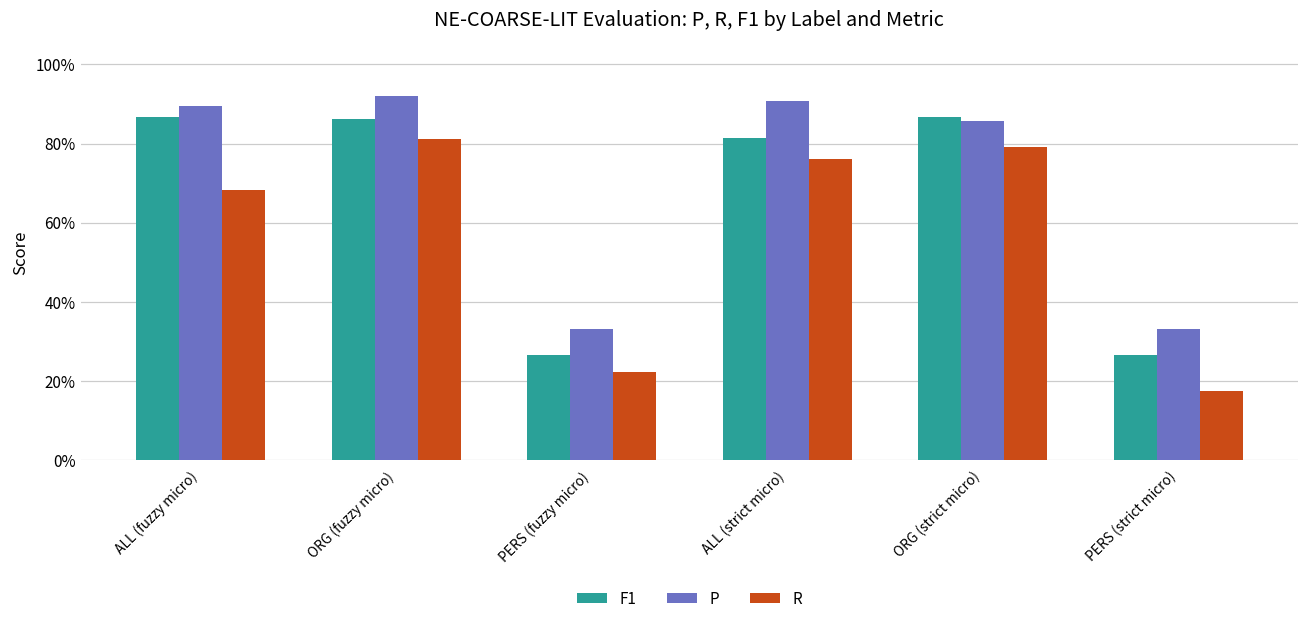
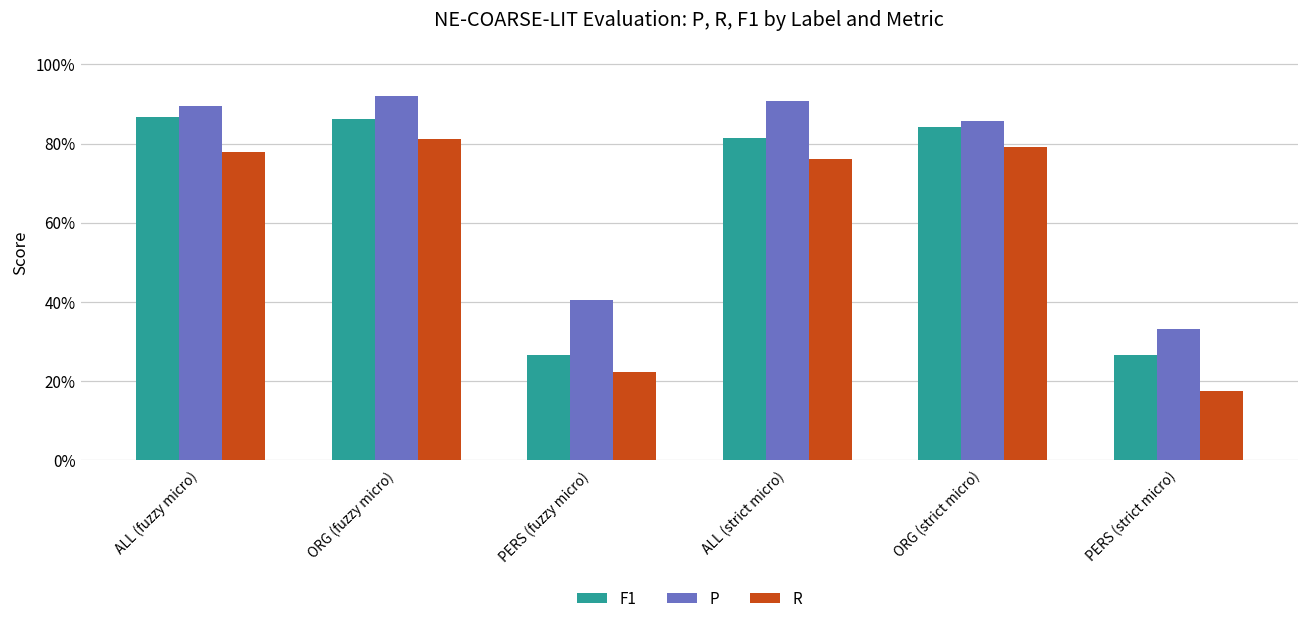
R, ALL (fuzzy micro): 68% -> 78%
P, PERS (fuzzy micro): 33% -> 41%
F1, ORG (strict micro): 87% -> 84%
